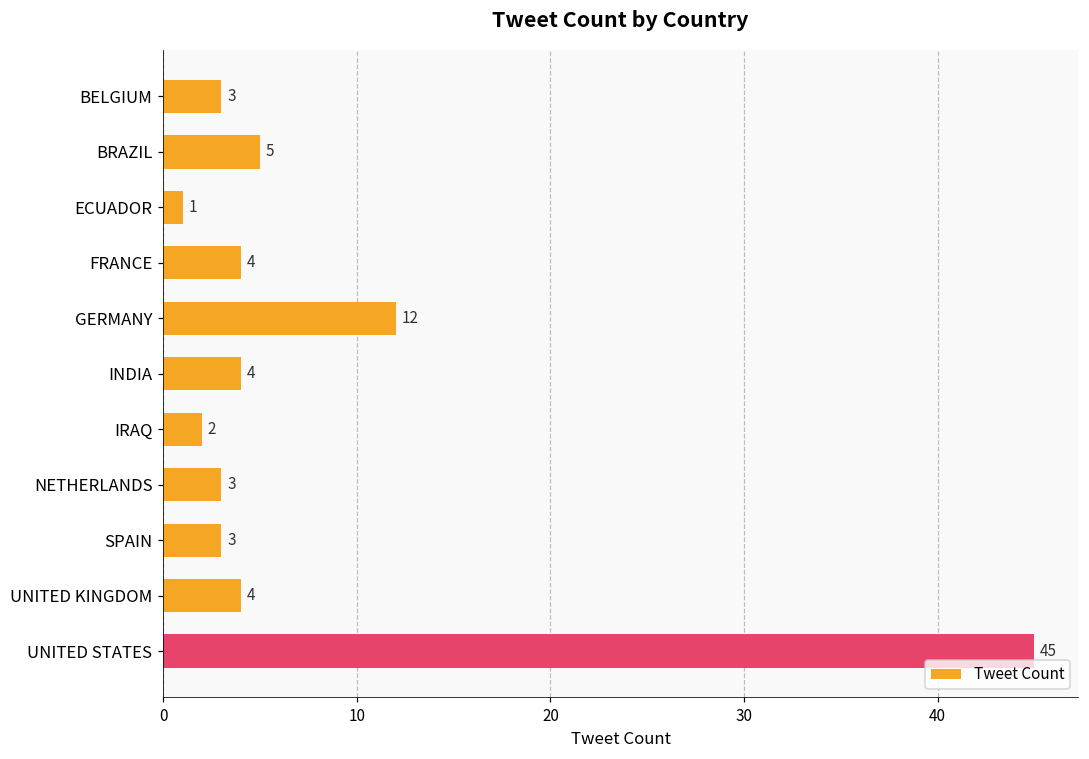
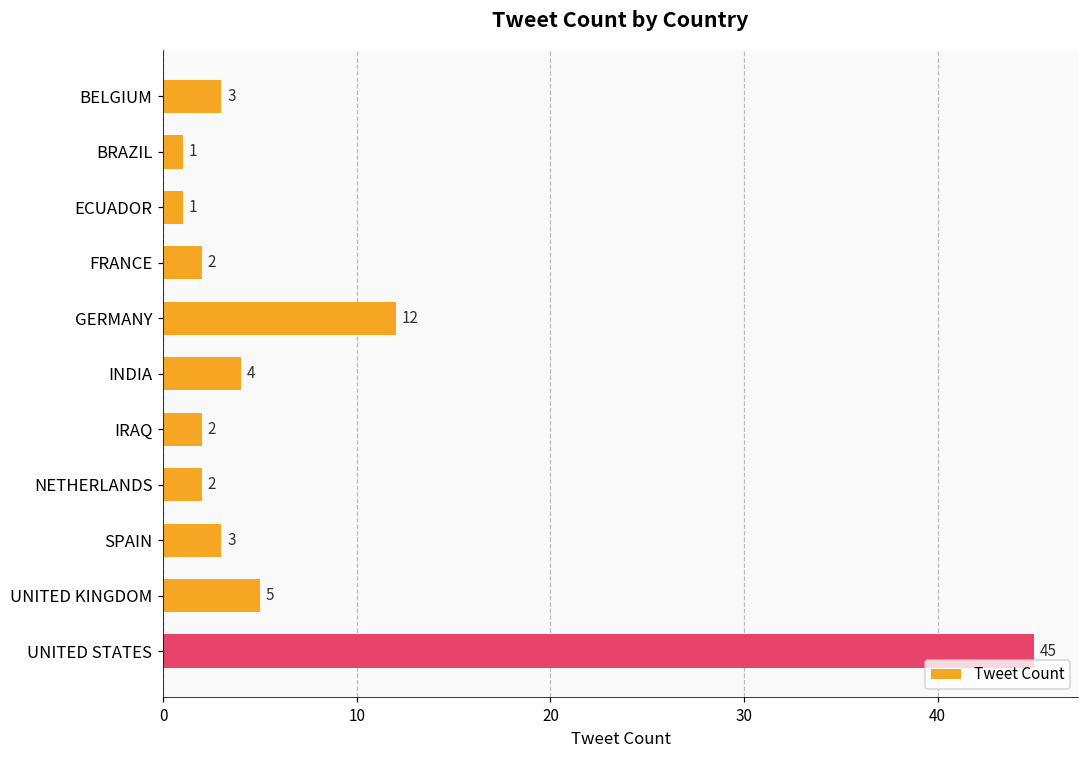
BRAZIL: 5 -> 1
FRANCE: 4 -> 2
NETHERLANDS: 3 -> 2
UNITED KINGDOM: 4 -> 5
